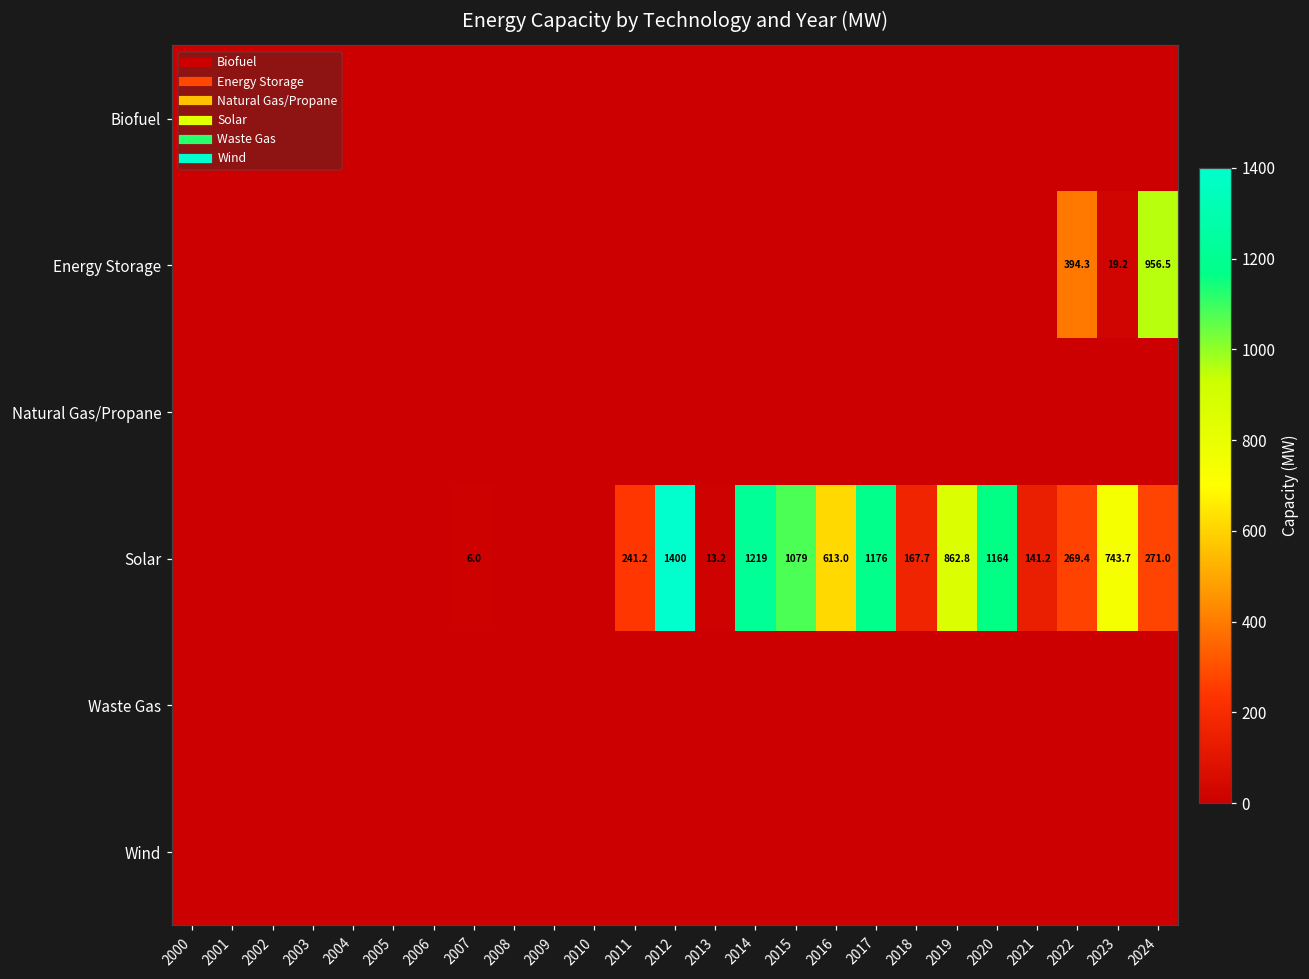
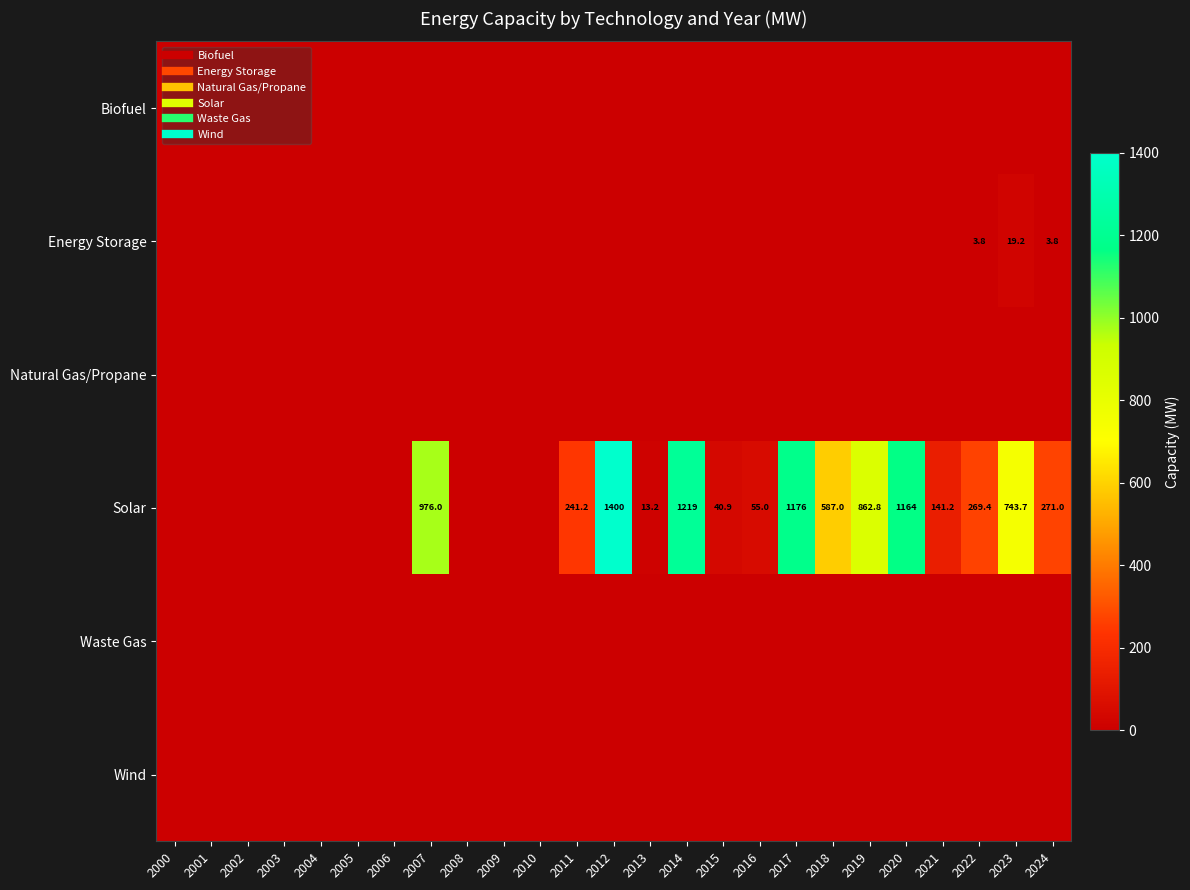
Energy Storage, 2022: 394.3 -> 3.8
Energy Storage, 2024: 956.5 -> 3.8
Solar, 2007: 6.0 -> 976.0
Solar, 2015: 1079 -> 40.9
Solar, 2016: 613.0 -> 55.0
Solar, 2018: 167.7 -> 587.0
